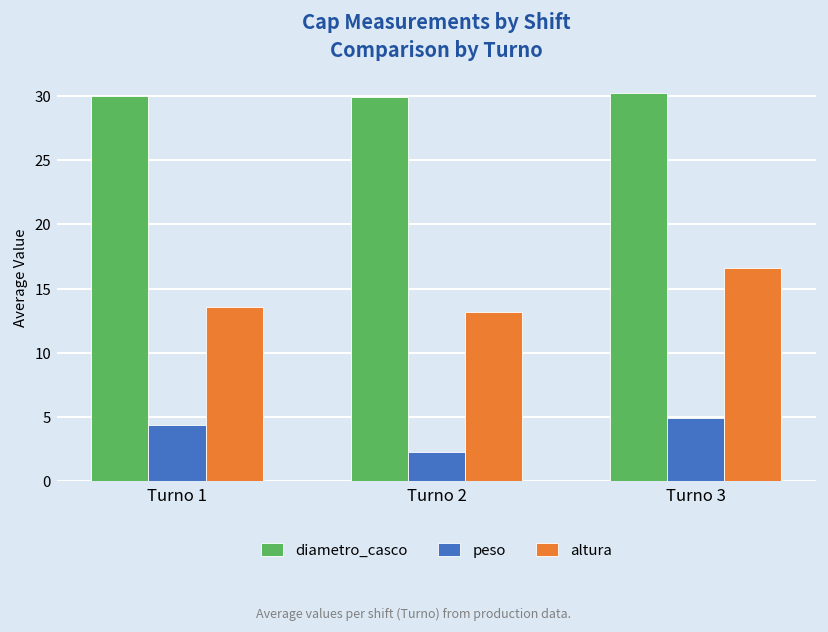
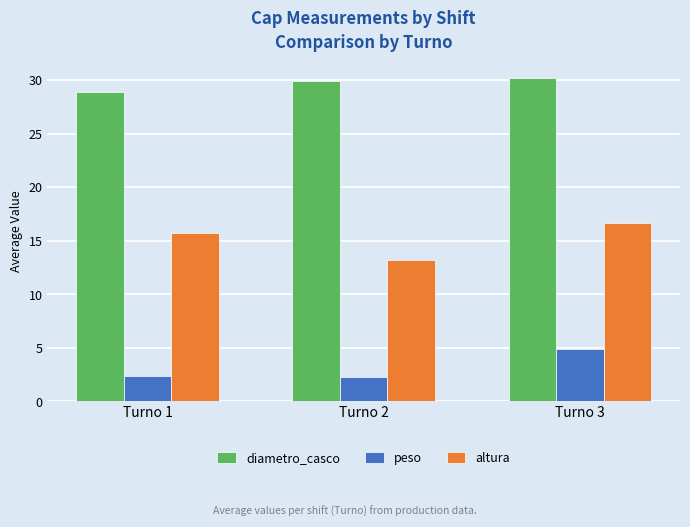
diametro_casco, Turno 1: 30.0 -> 28.9
peso, Turno 1: 4.4 -> 2.4
altura, Turno 1: 13.6 -> 15.7
